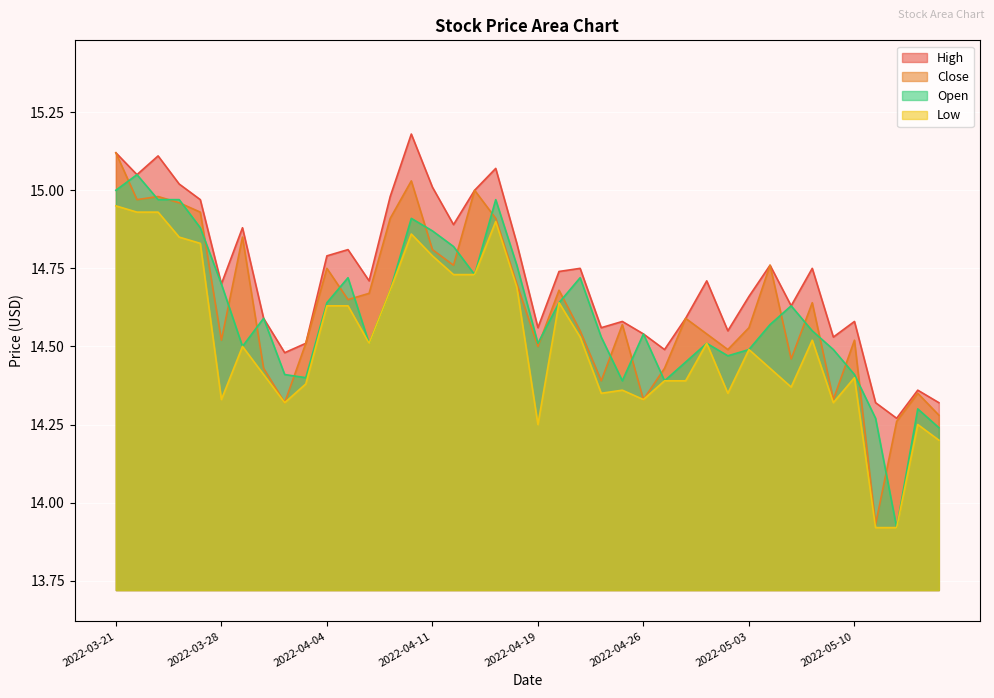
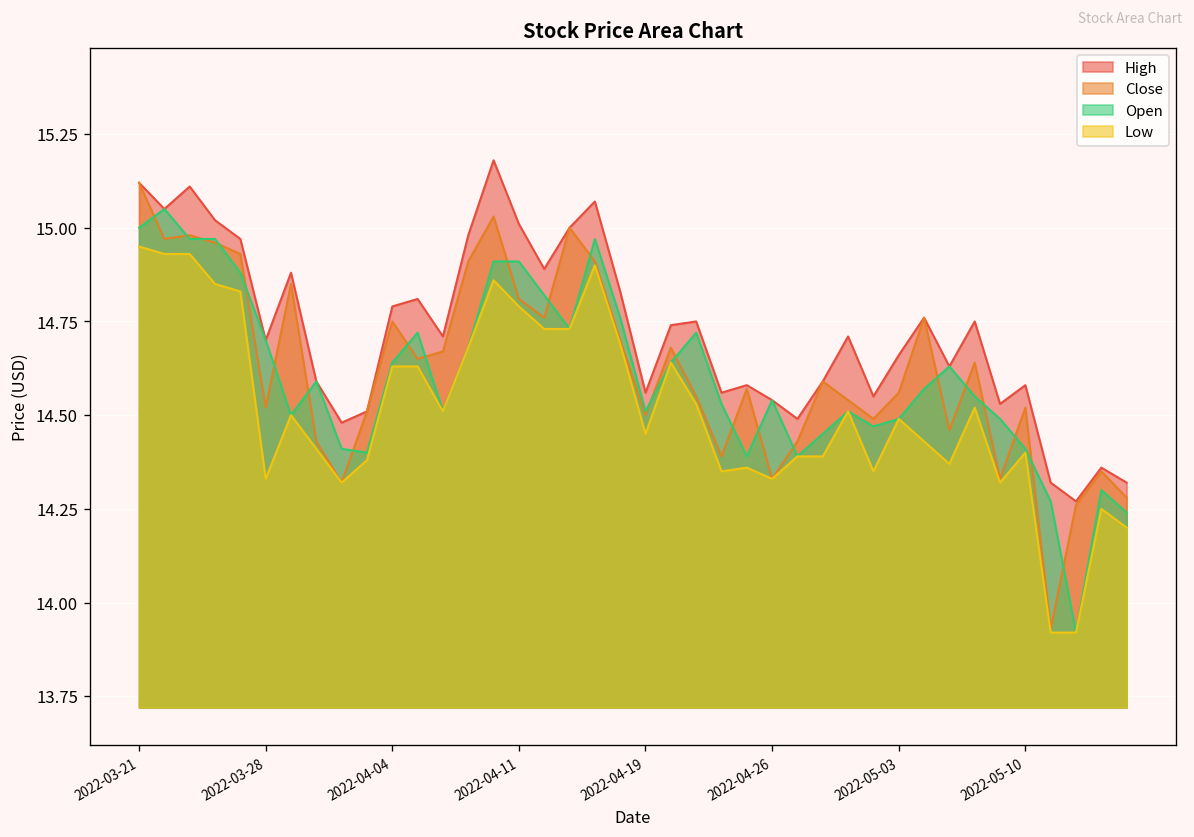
Open, 2022-04-11: 14.87 -> 14.91
Low, 2022-04-19: 14.25 -> 14.45
